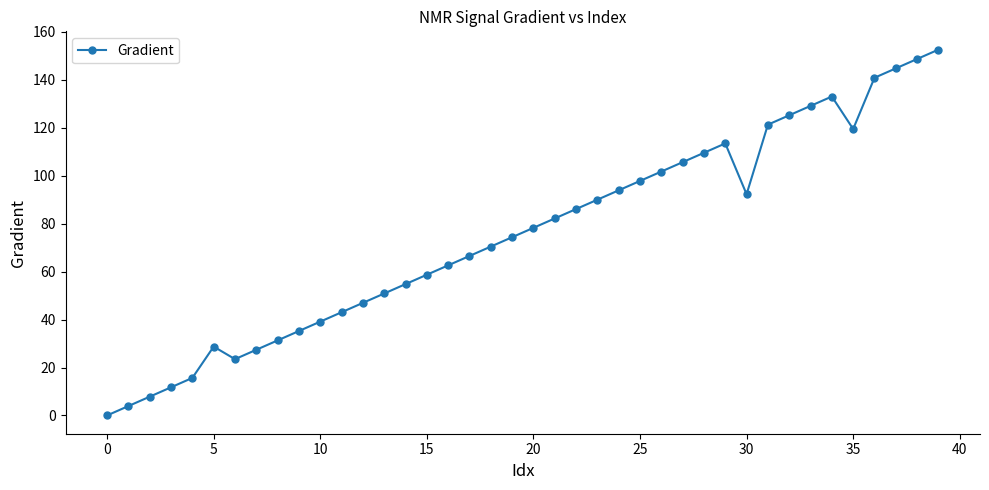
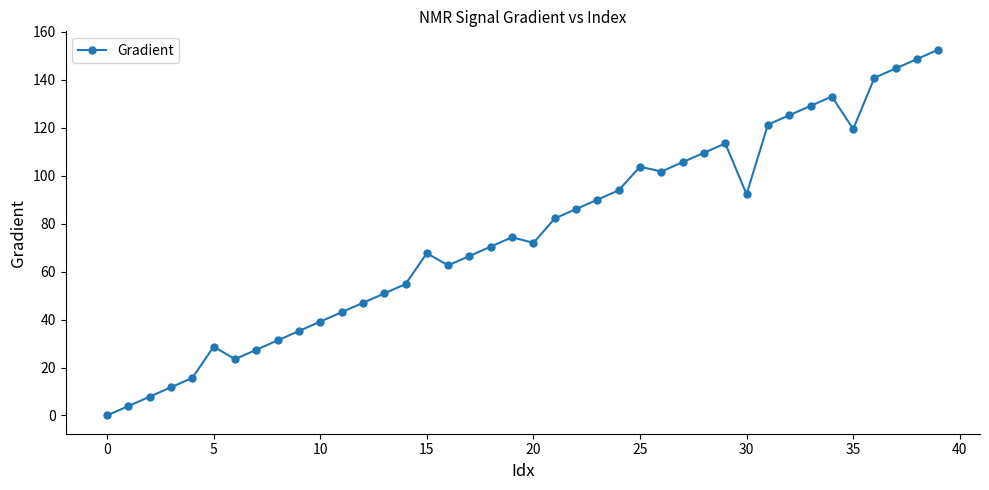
15: 59 -> 68
20: 78 -> 72
25: 98 -> 104
